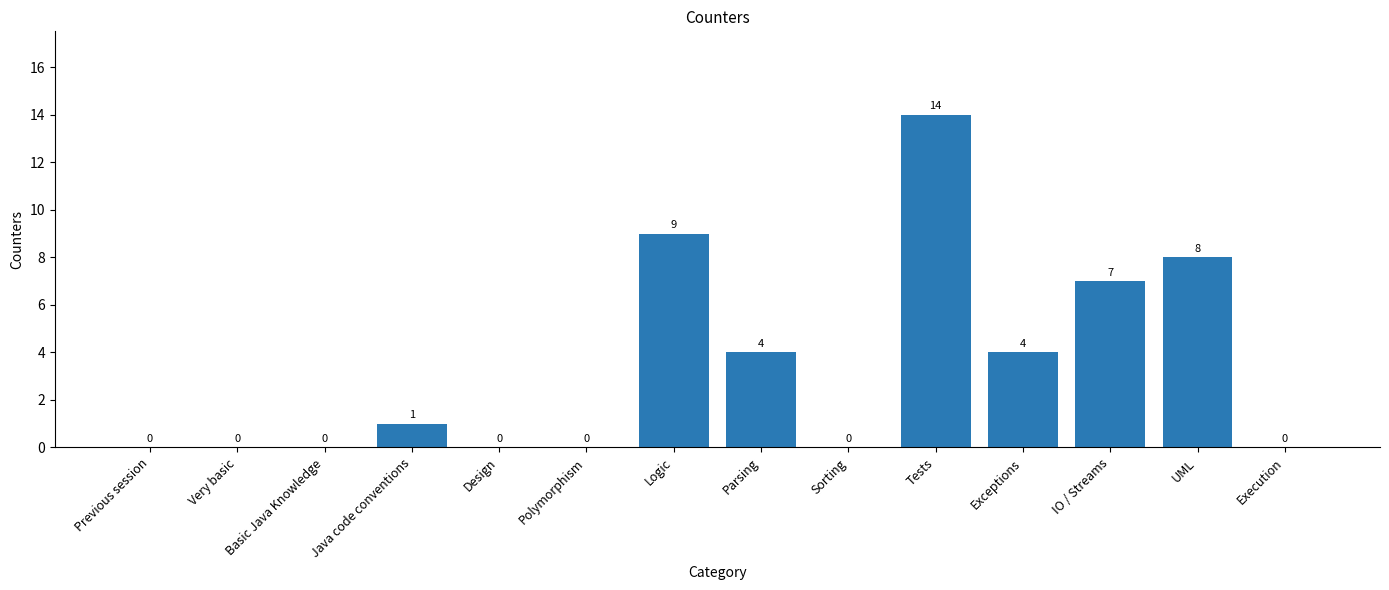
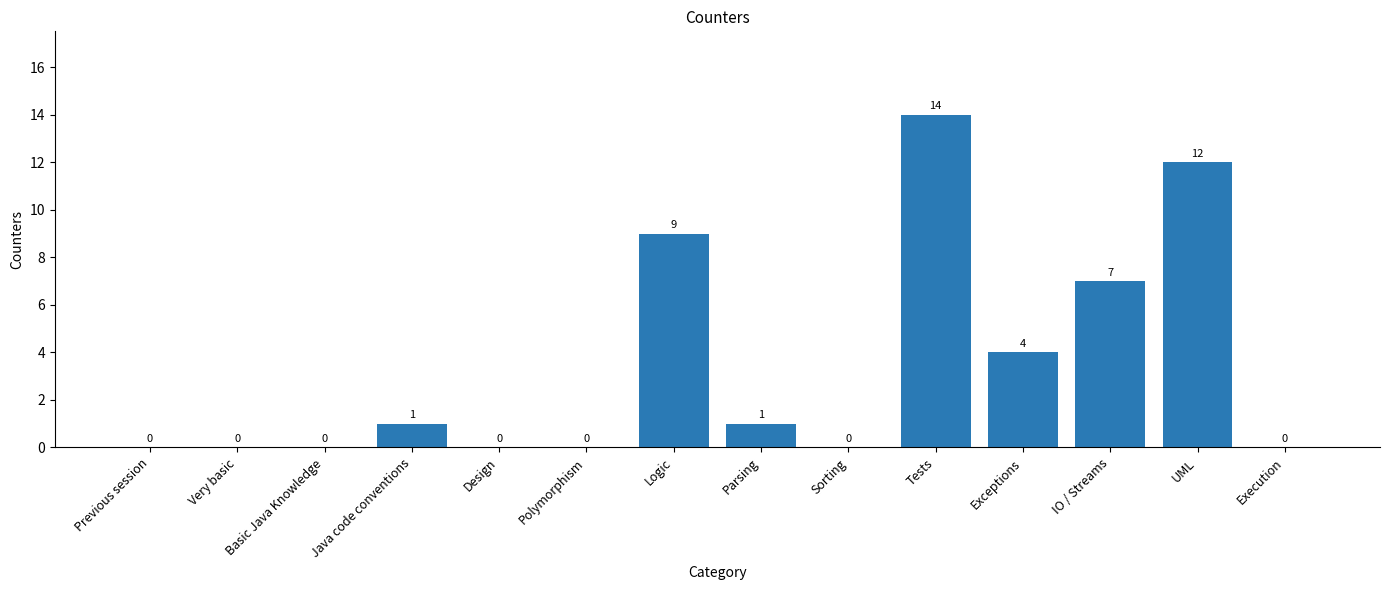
Parsing: 4 -> 1
UML: 8 -> 12
